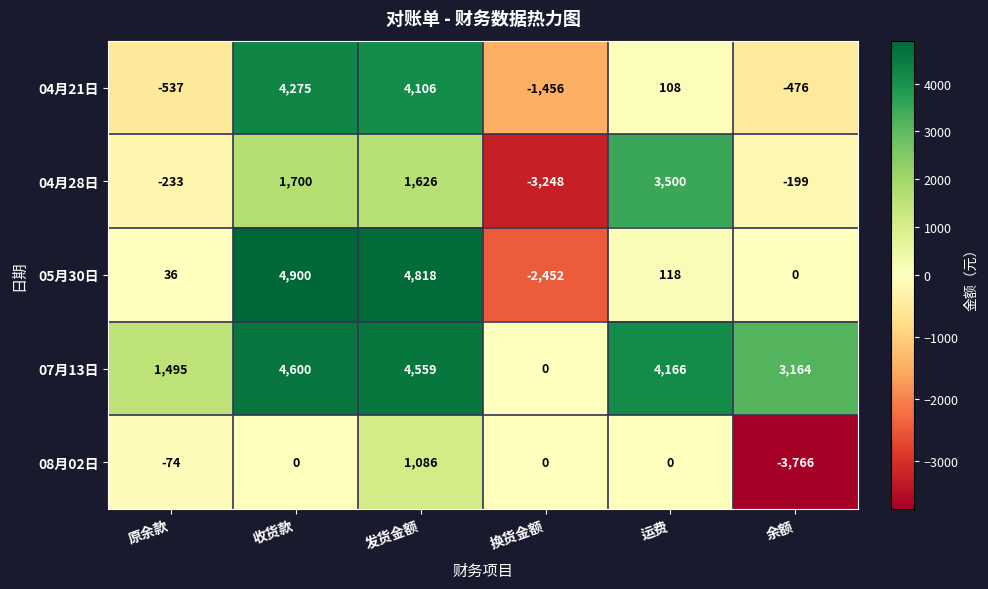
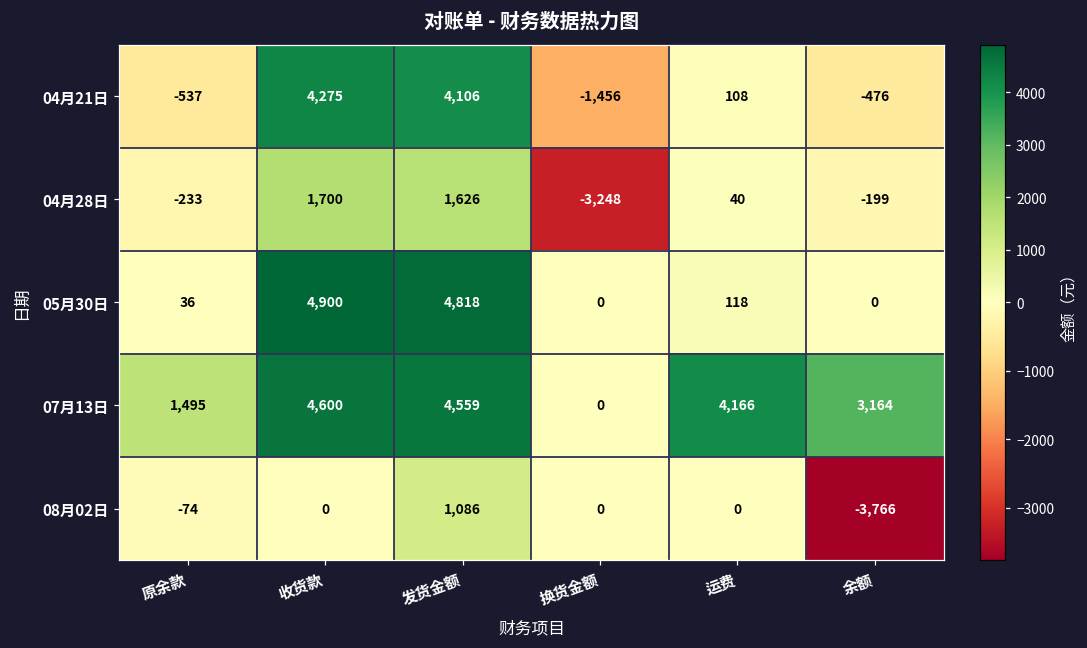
04月28日, 运费: 3,500 -> 40
05月30日, 换货金额: -2,452 -> 0
